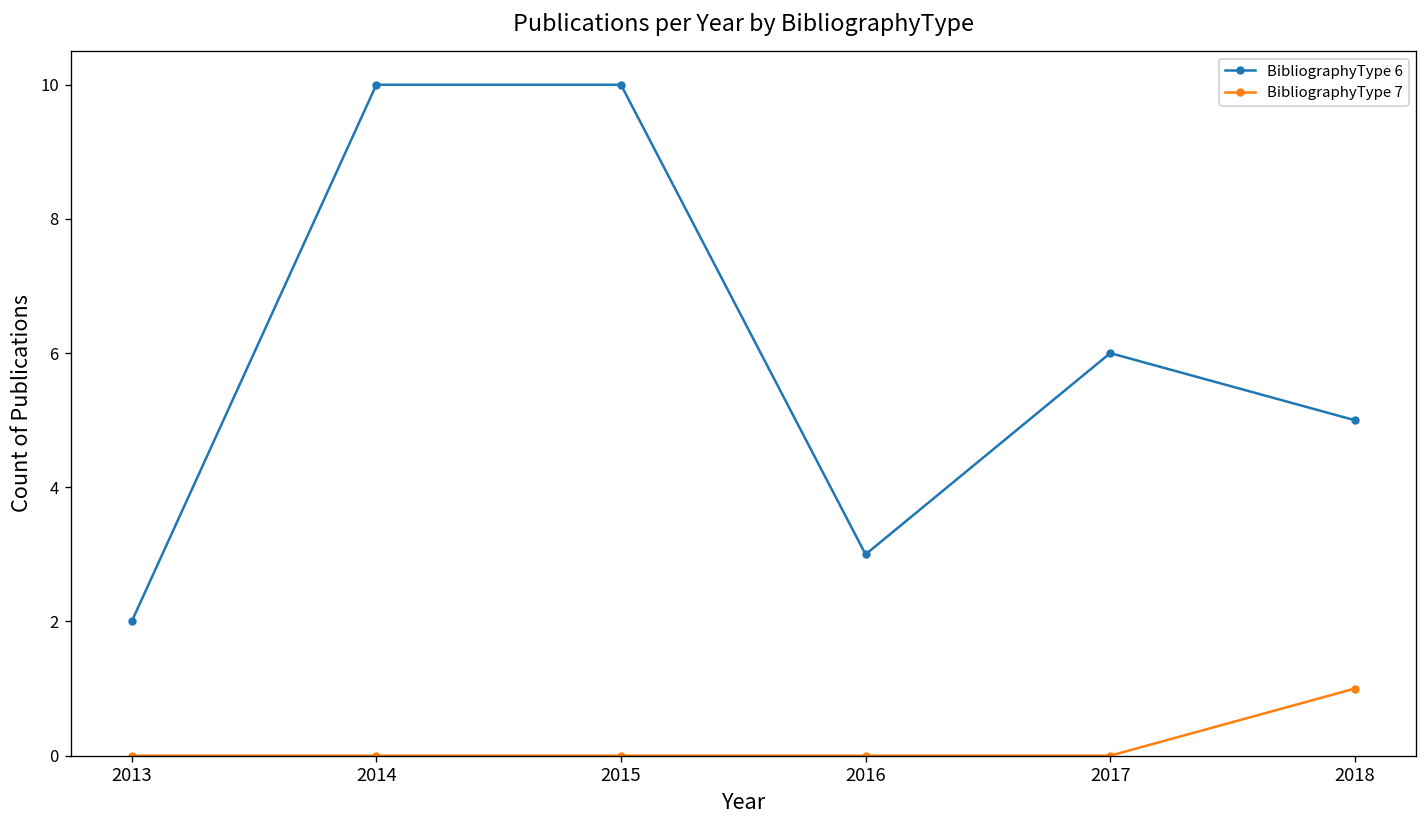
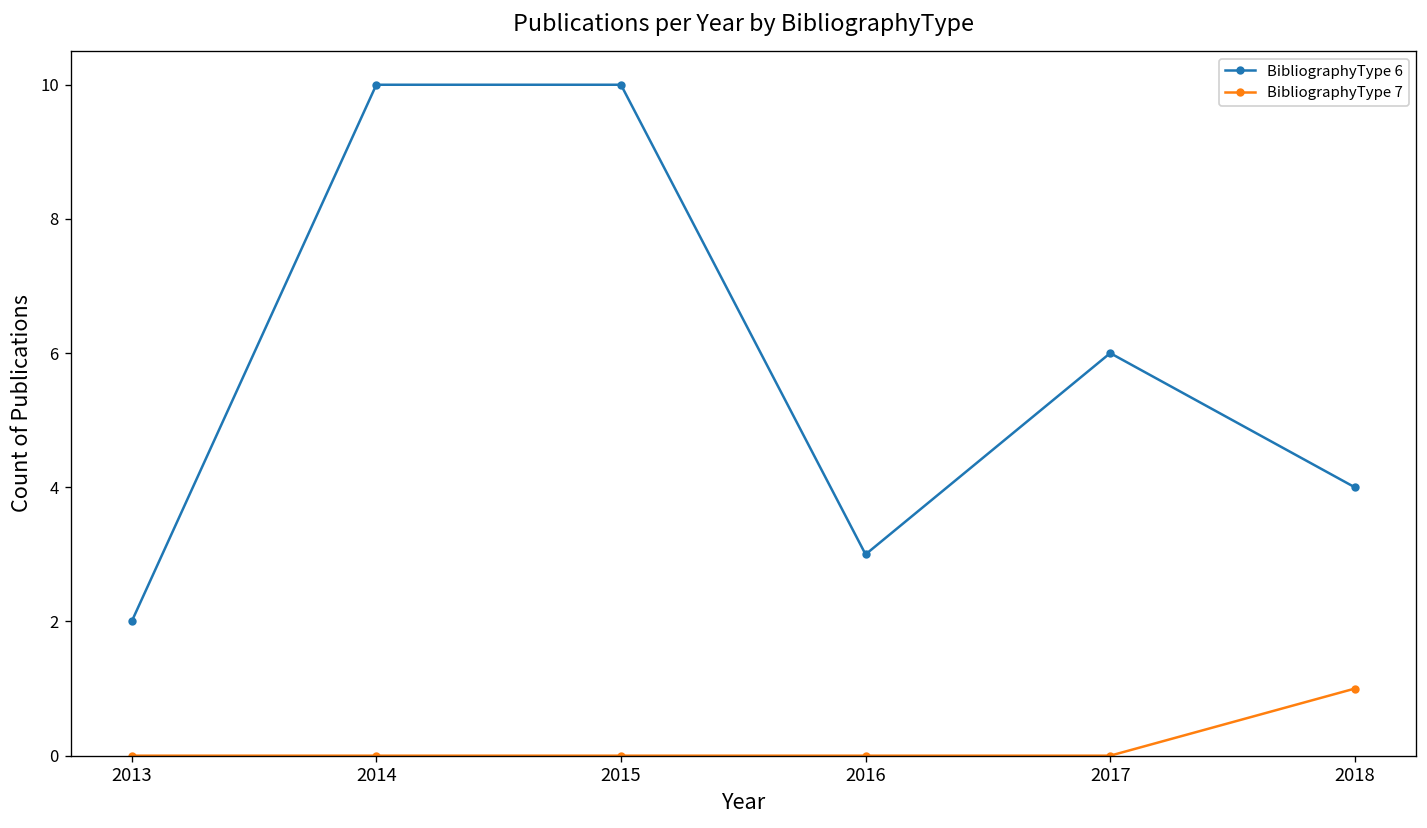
BibliographyType 6, 2018: 5 -> 4
